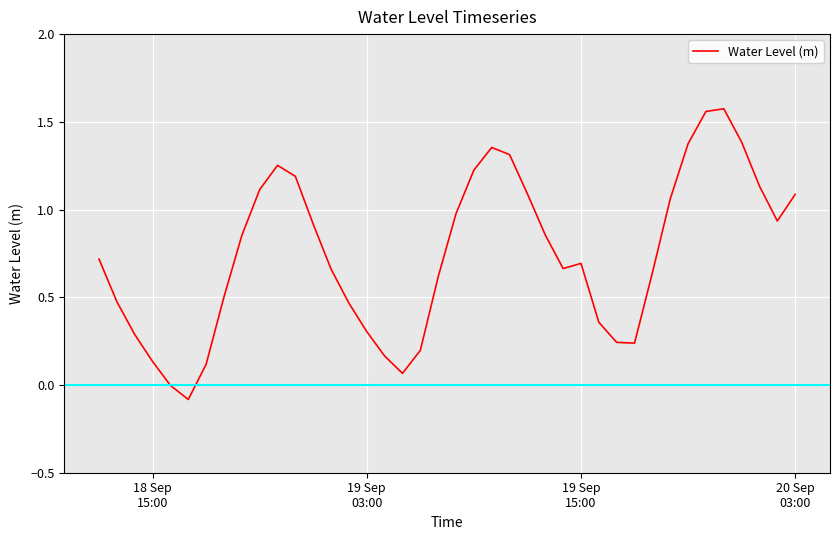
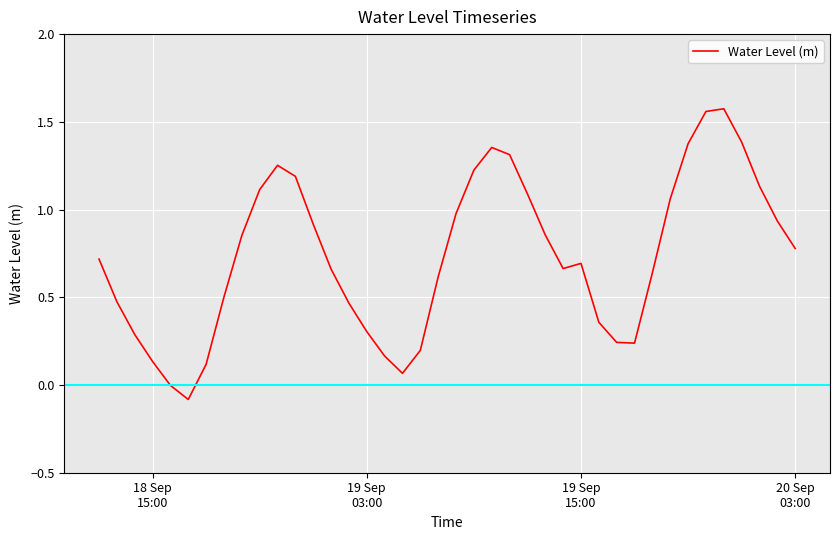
20 Sep 03:00: 1.09 -> 0.78
